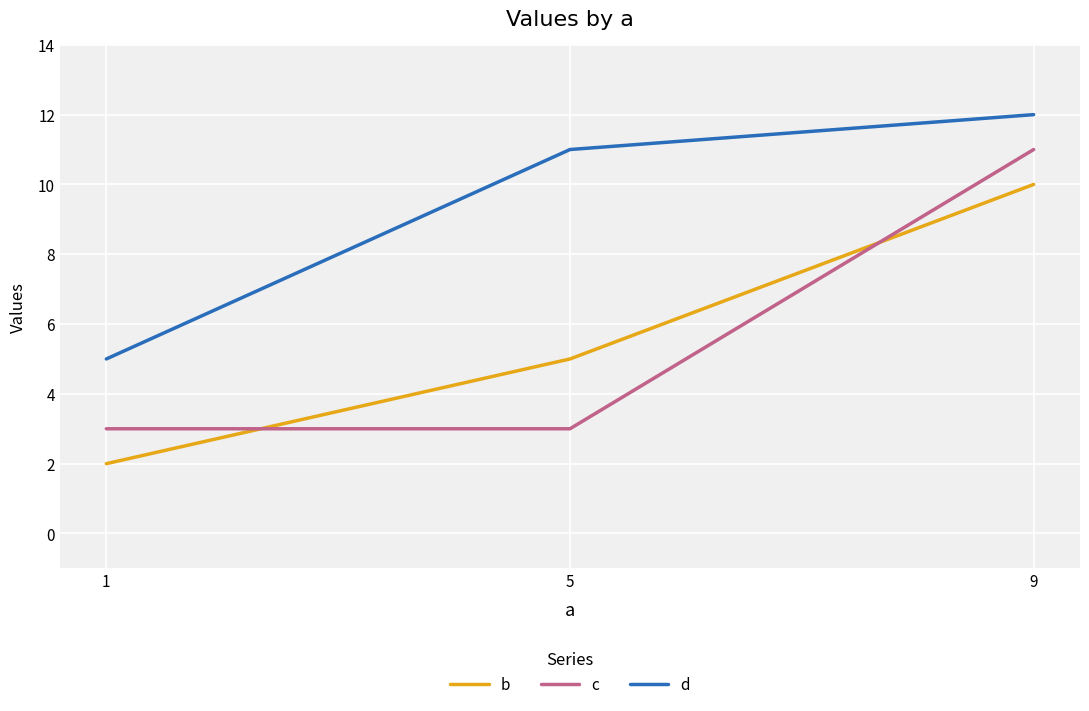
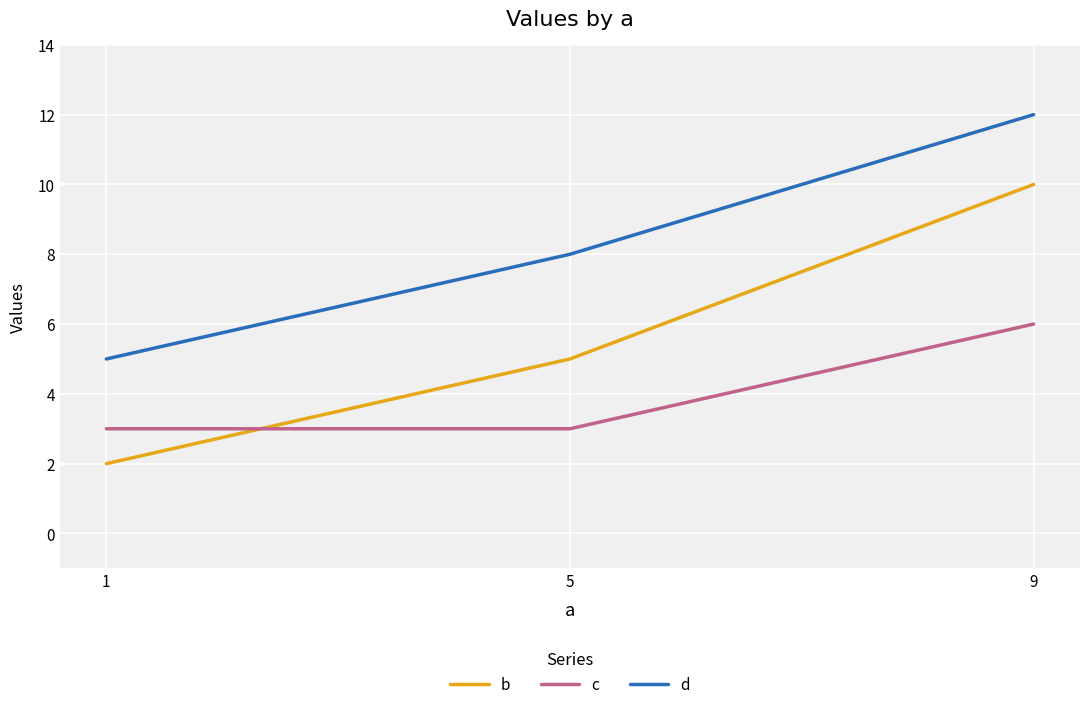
d, 5: 11 -> 8
c, 9: 11 -> 6
